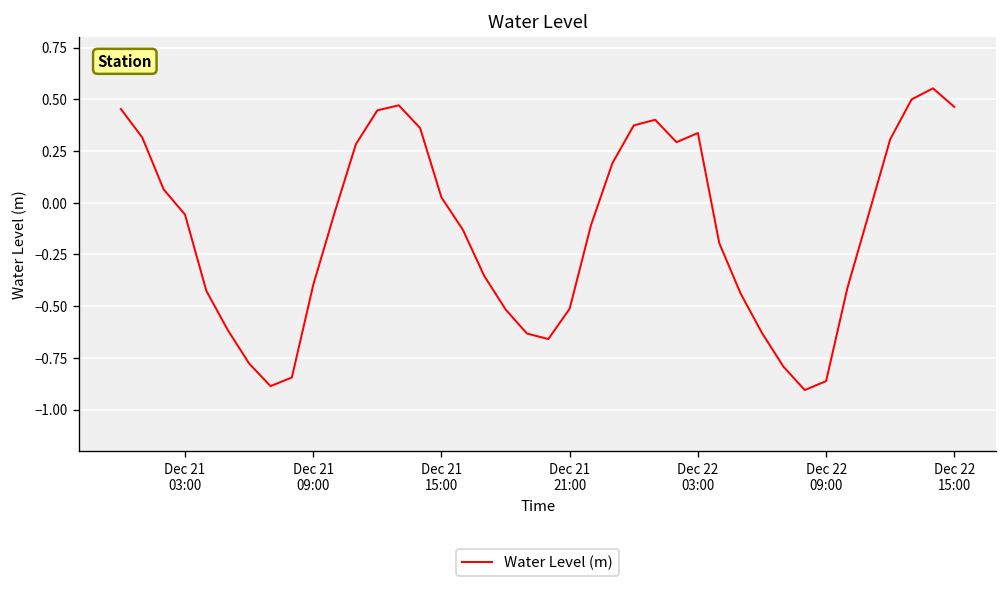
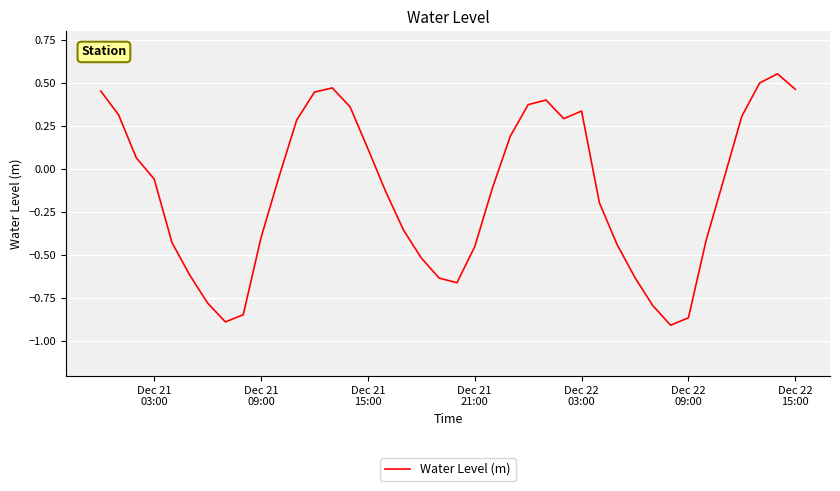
Dec 21 15:00: 0.03 -> 0.12
Dec 21 21:00: -0.51 -> -0.45
